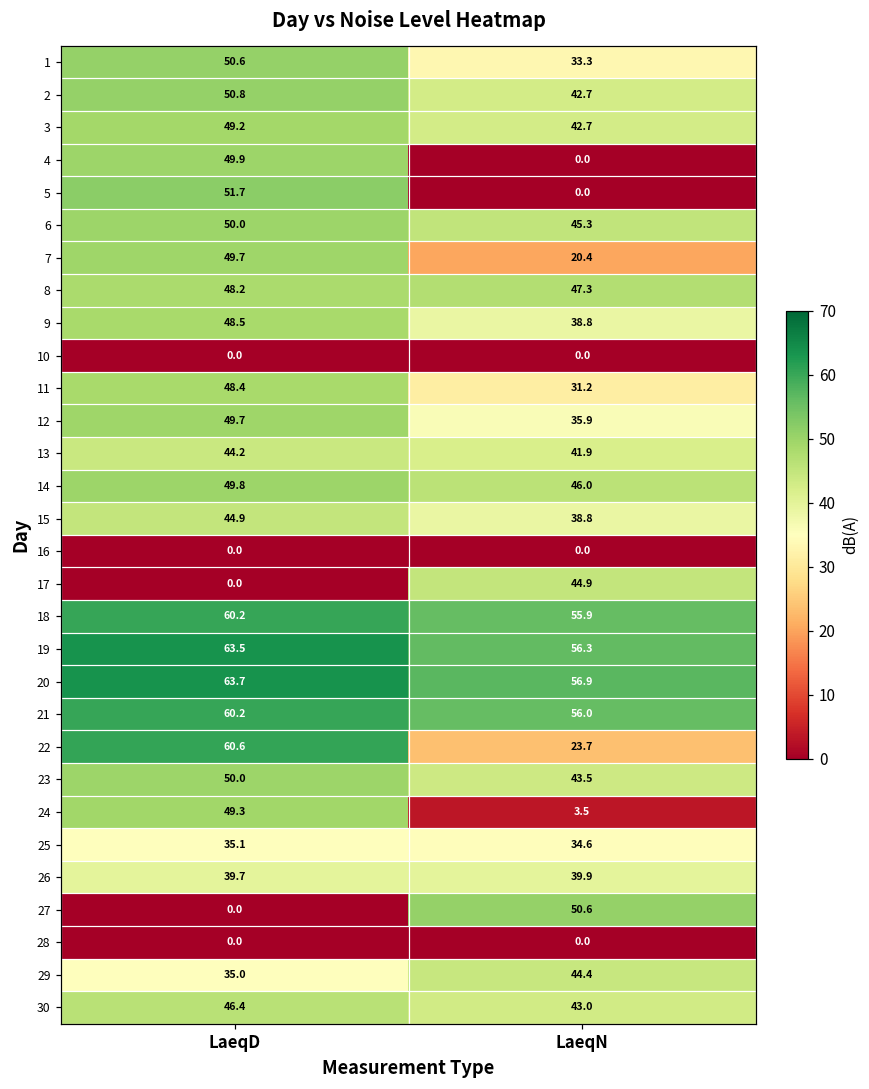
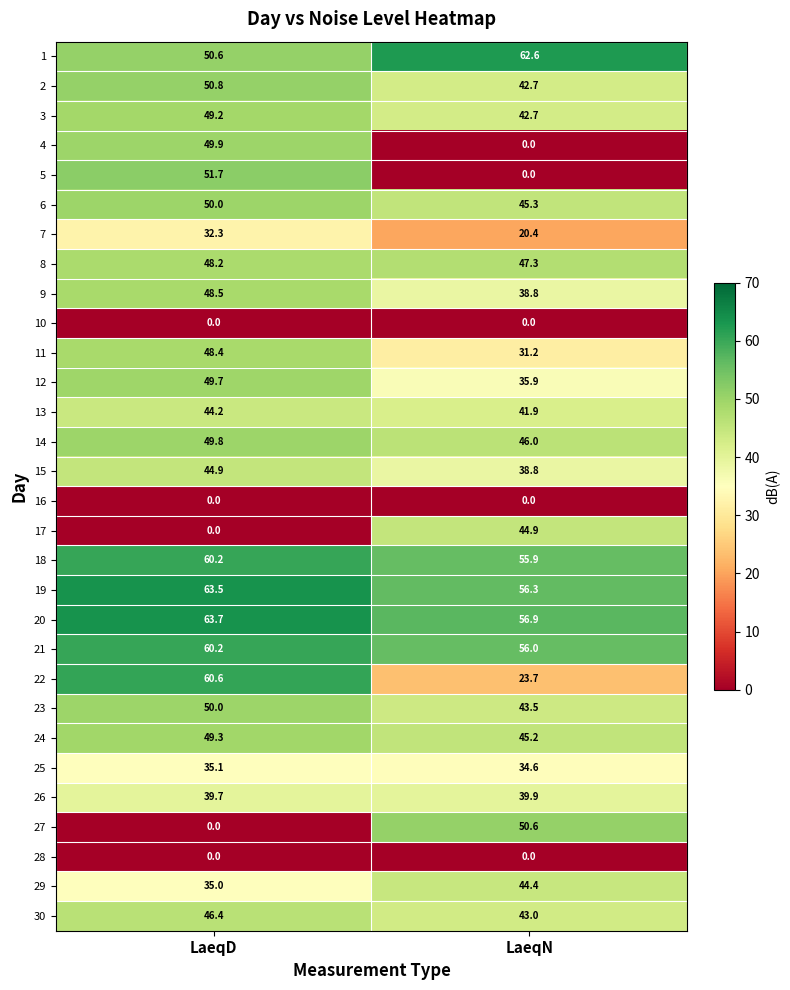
1, LaeqN: 33.3 -> 62.6
7, LaeqD: 49.7 -> 32.3
24, LaeqN: 3.5 -> 45.2
